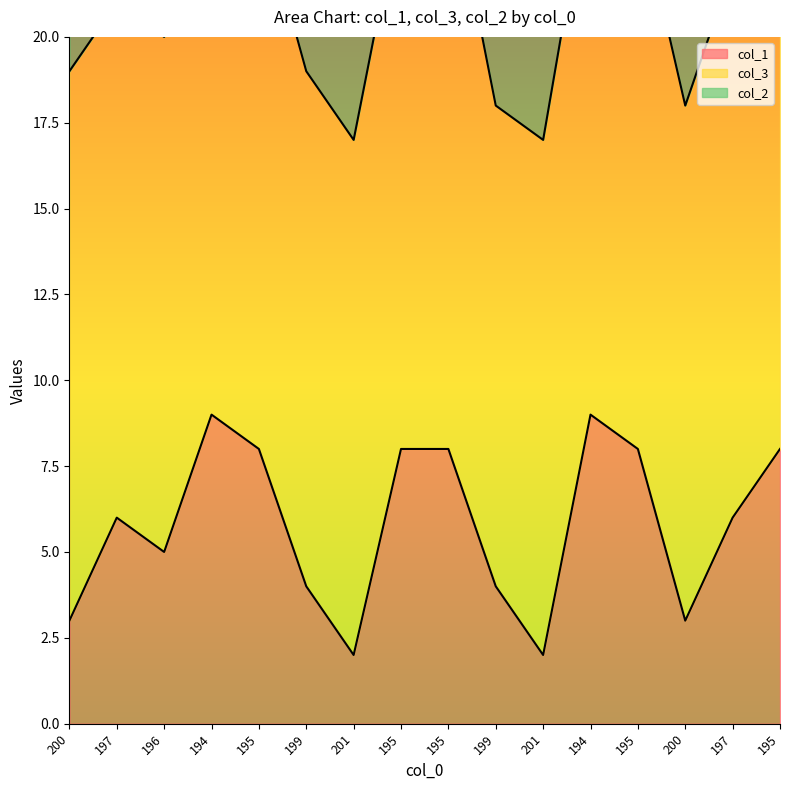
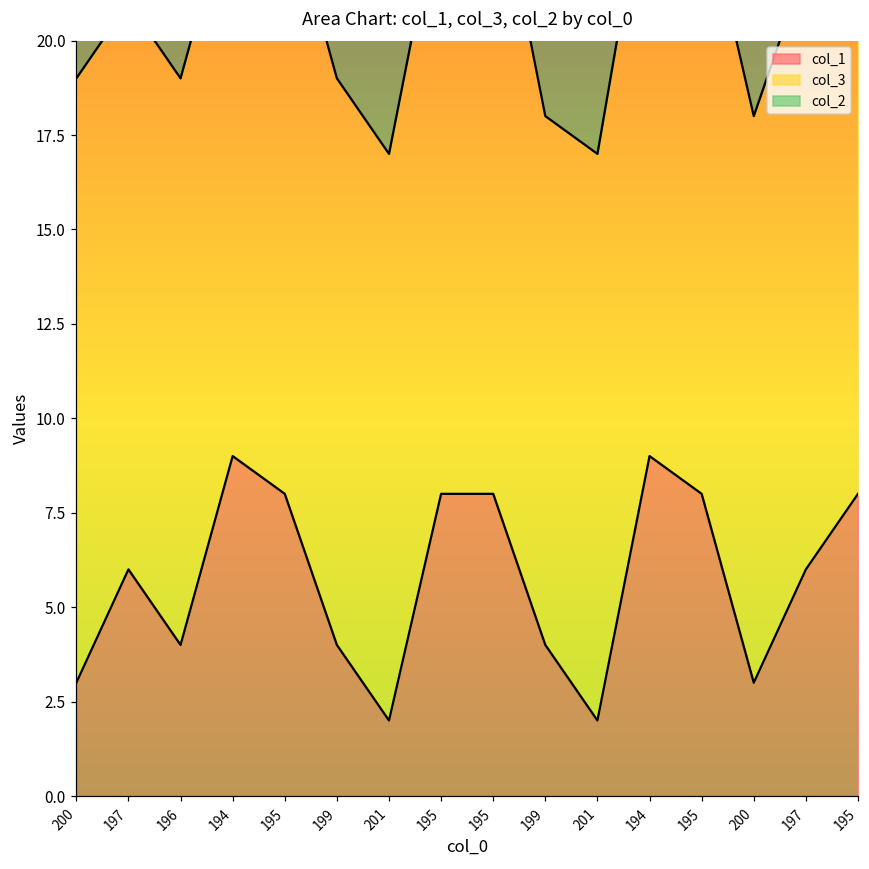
col_1, 196: 5 -> 4
